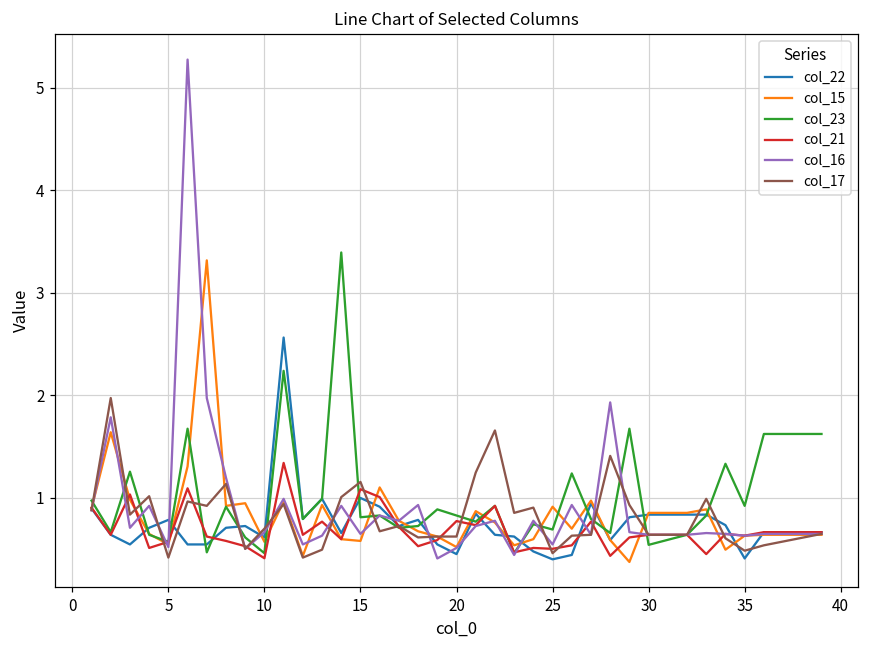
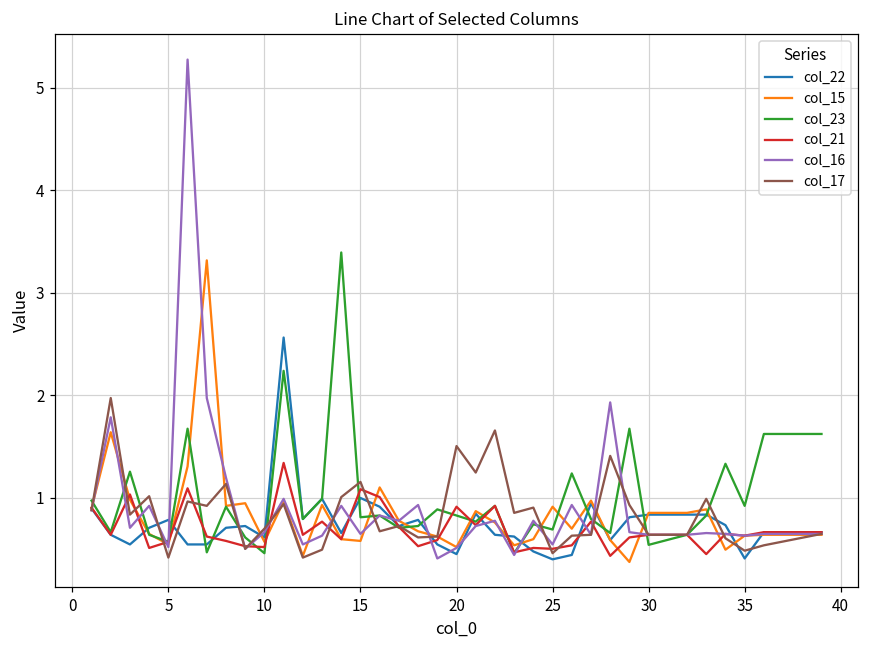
col_21, 10: 0.4 -> 0.5
col_21, 20: 0.8 -> 0.9
col_17, 20: 0.6 -> 1.5
